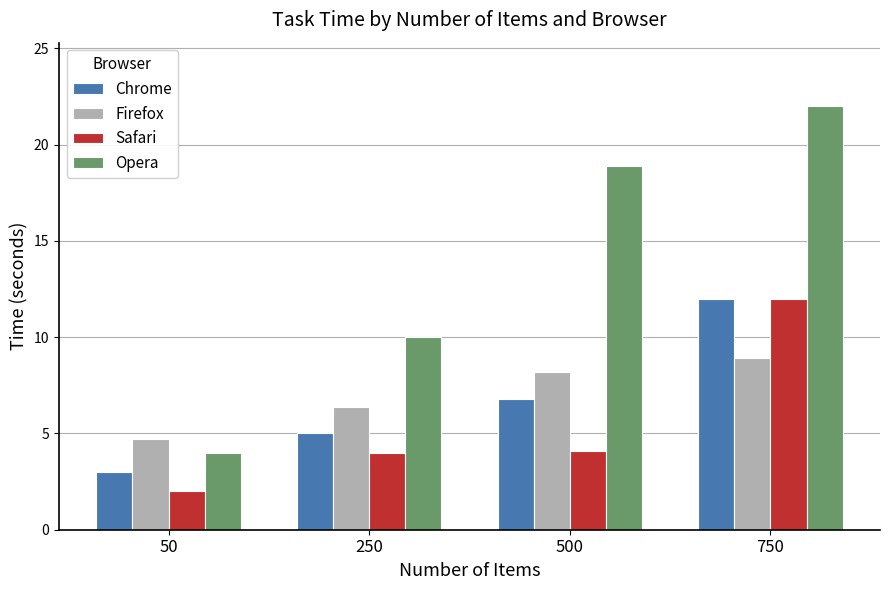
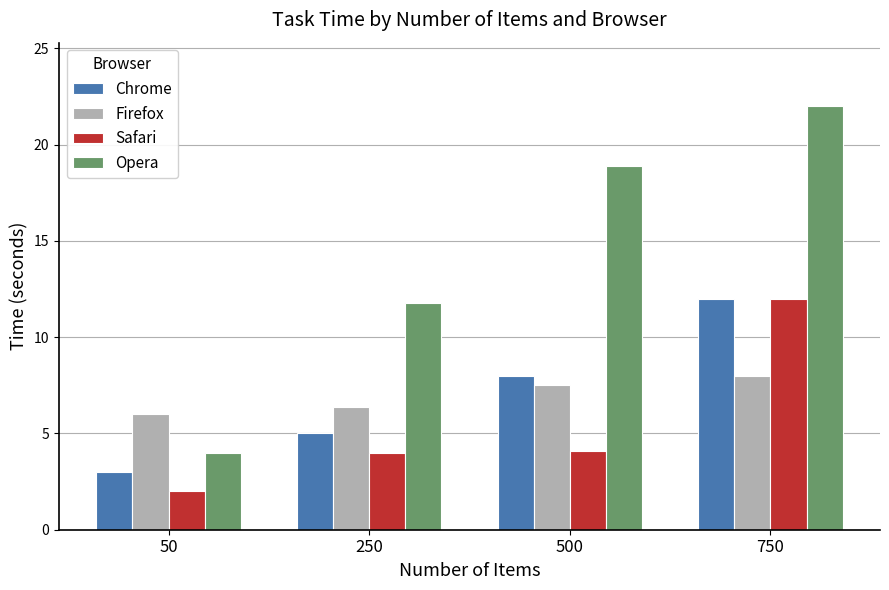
Firefox, 50: 4.7 -> 6.0
Opera, 250: 10.0 -> 11.8
Chrome, 500: 6.8 -> 8.0
Firefox, 500: 8.2 -> 7.5
Firefox, 750: 8.9 -> 8.0
